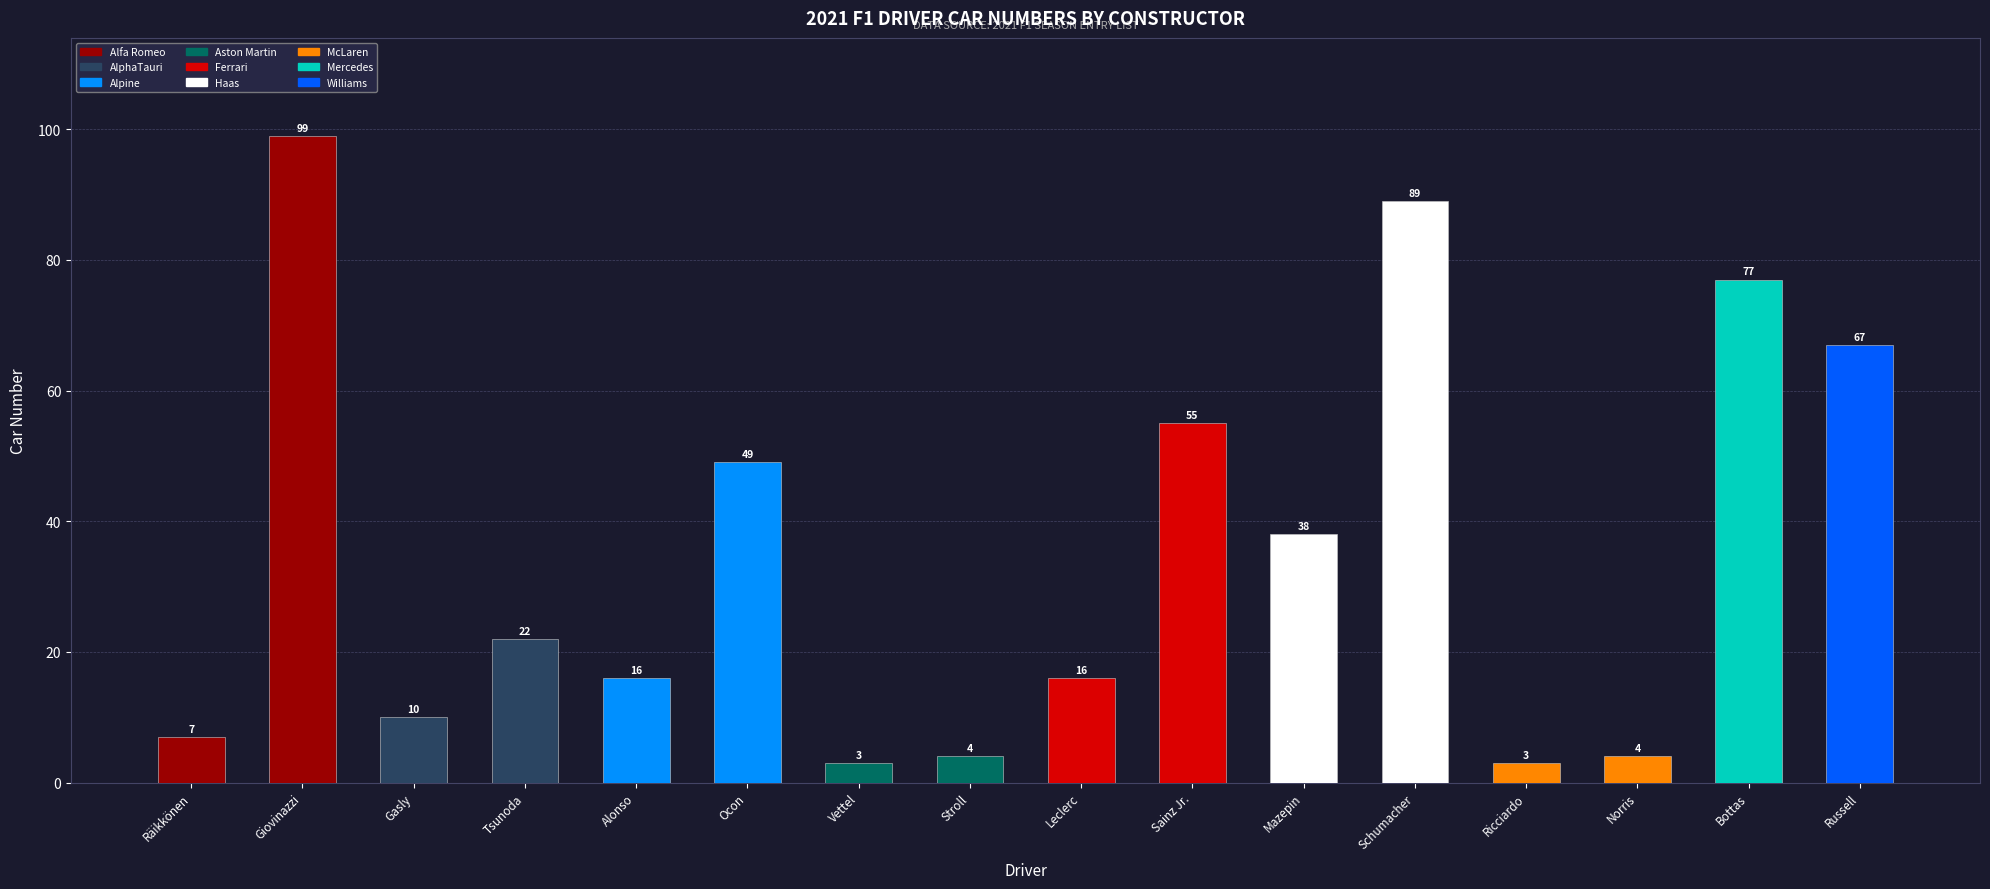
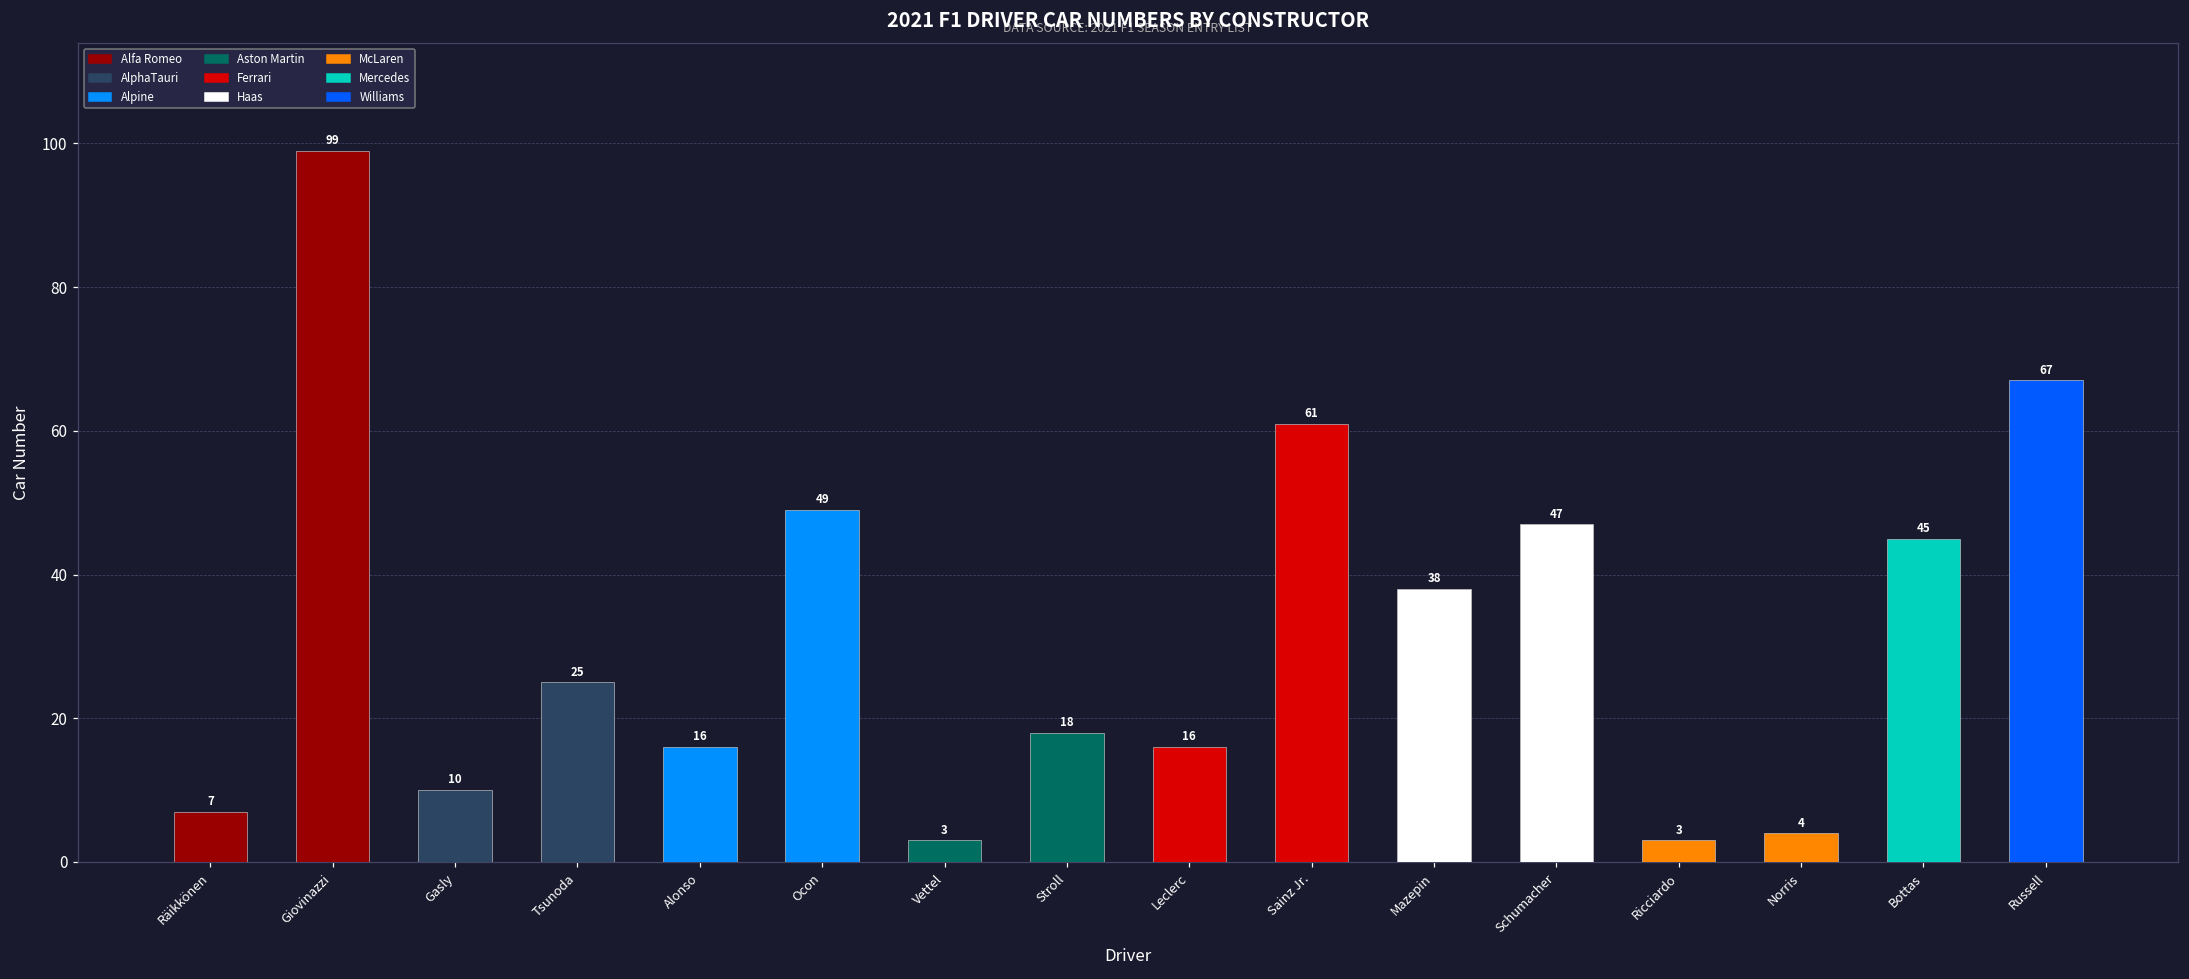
Tsunoda: 22 -> 25
Stroll: 4 -> 18
Sainz Jr.: 55 -> 61
Schumacher: 89 -> 47
Bottas: 77 -> 45
